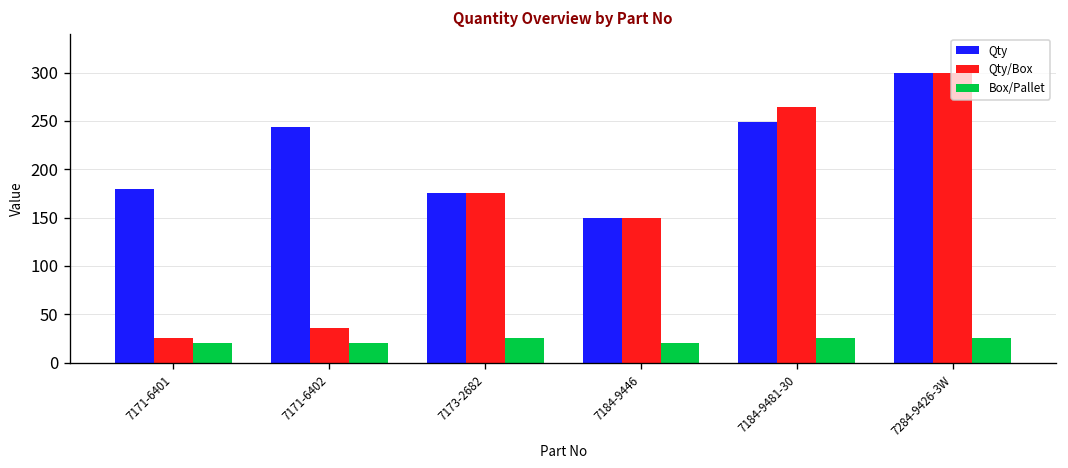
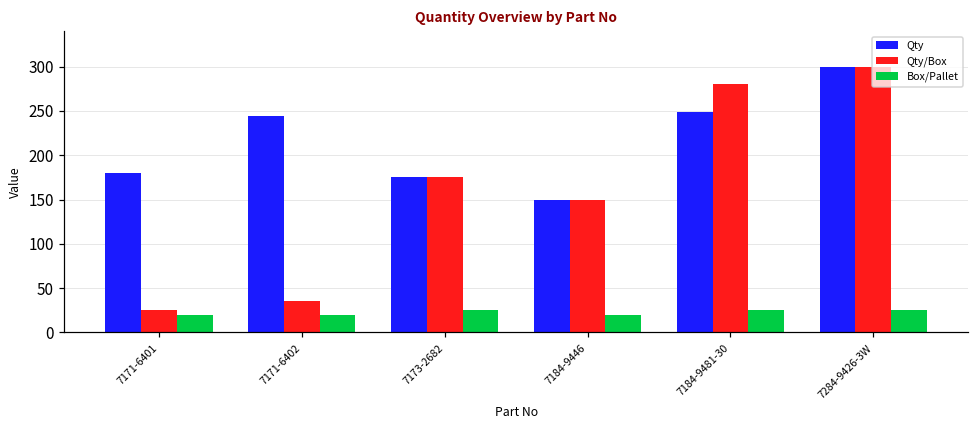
Qty/Box, 7184-9481-30: 260 -> 280
